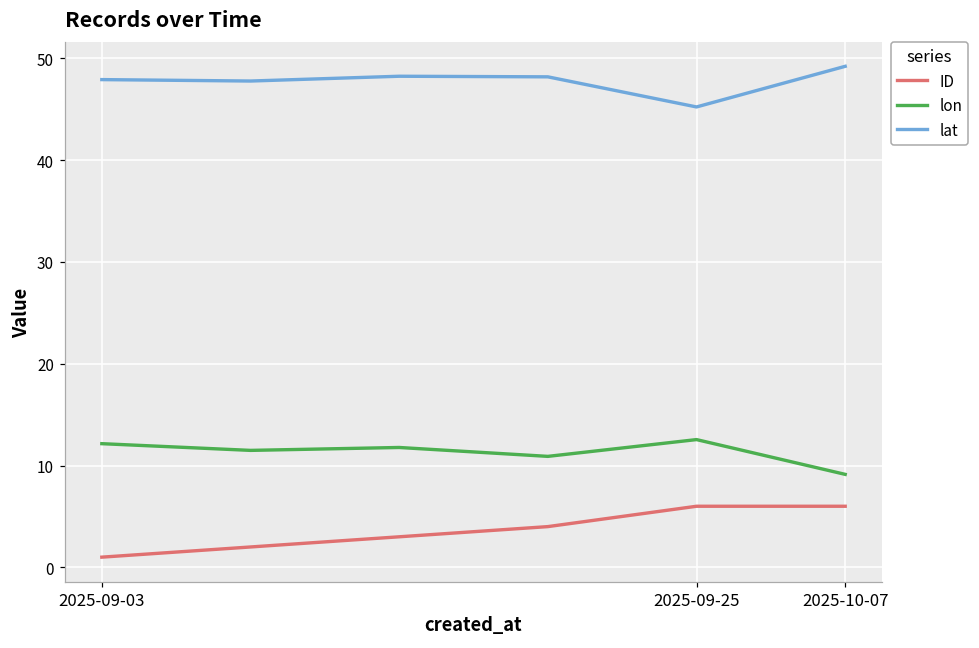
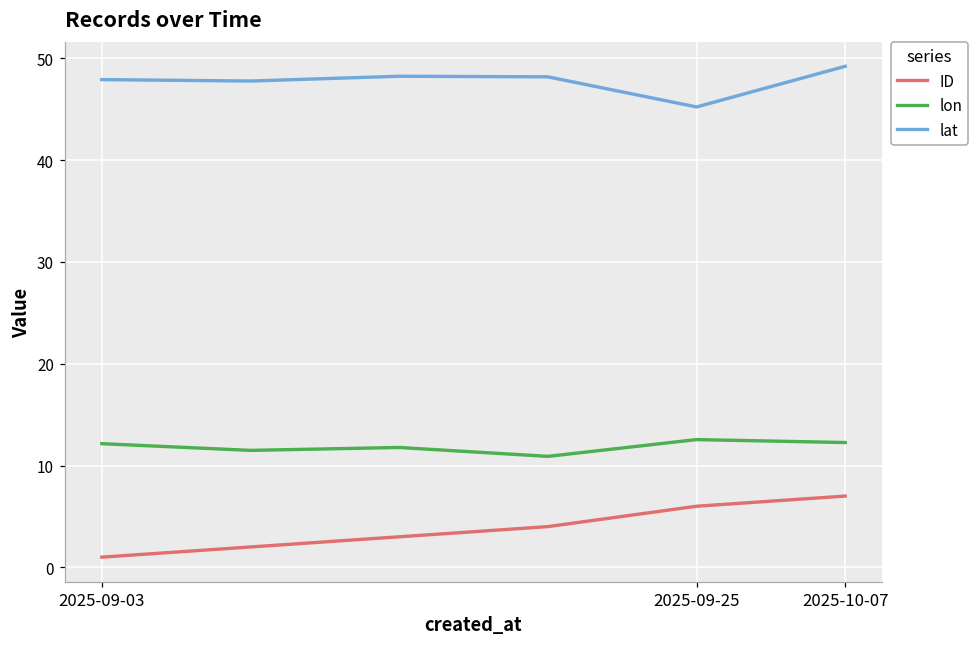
ID, 2025-10-07: 6 -> 7
lon, 2025-10-07: 9 -> 12
